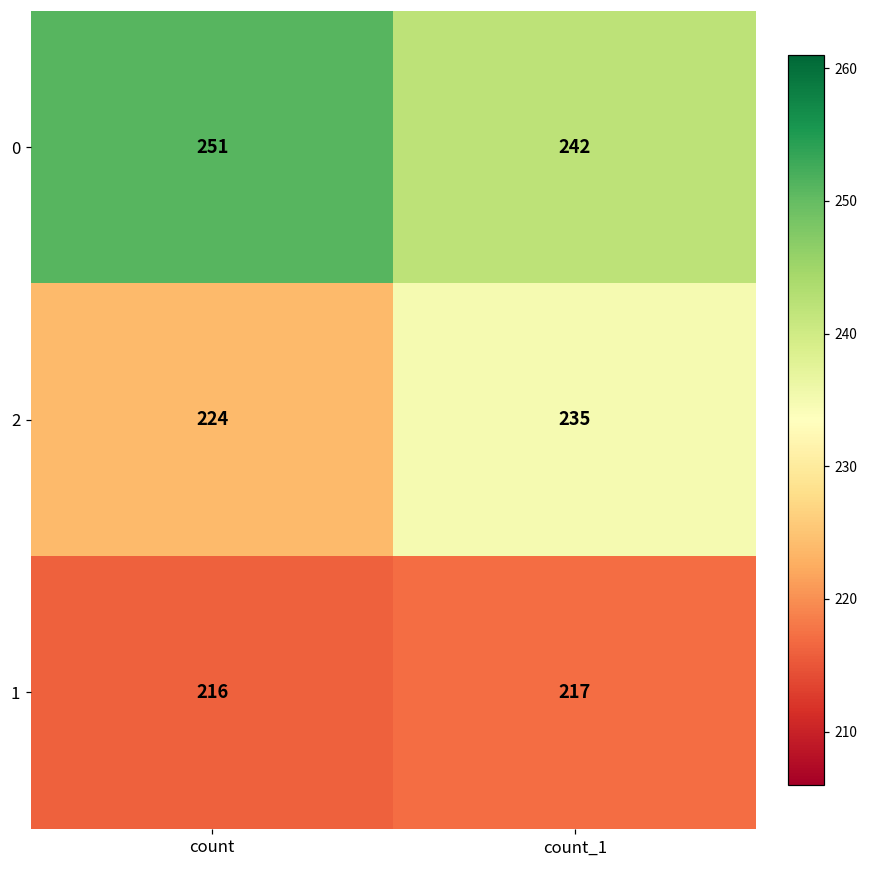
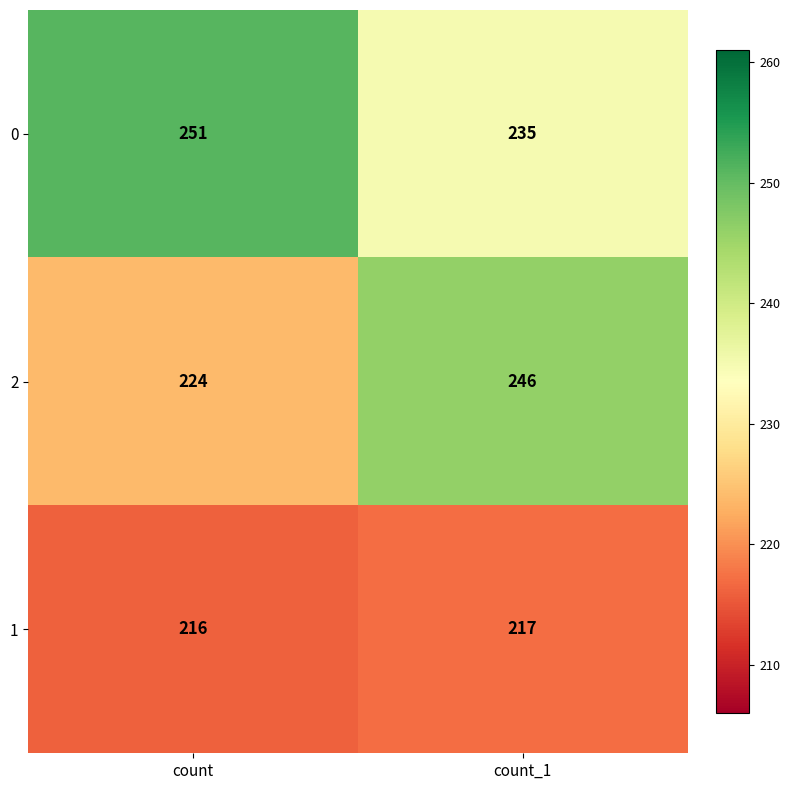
0, count_1: 242 -> 235
2, count_1: 235 -> 246
